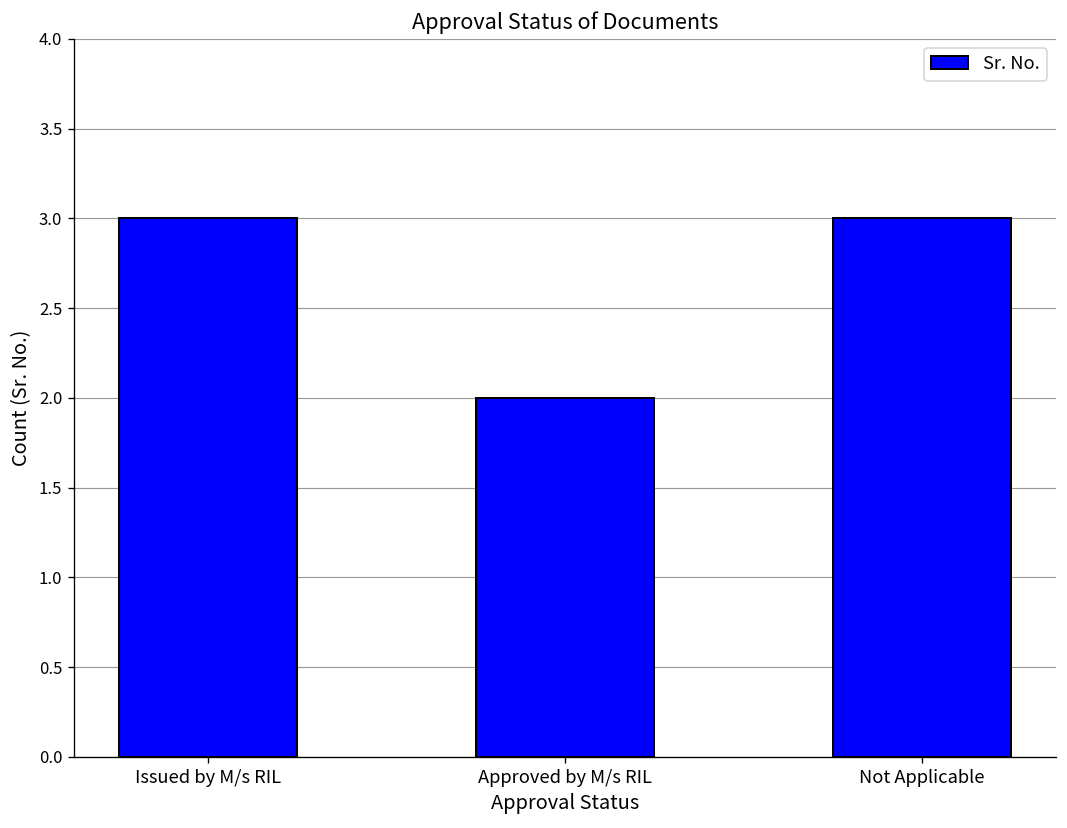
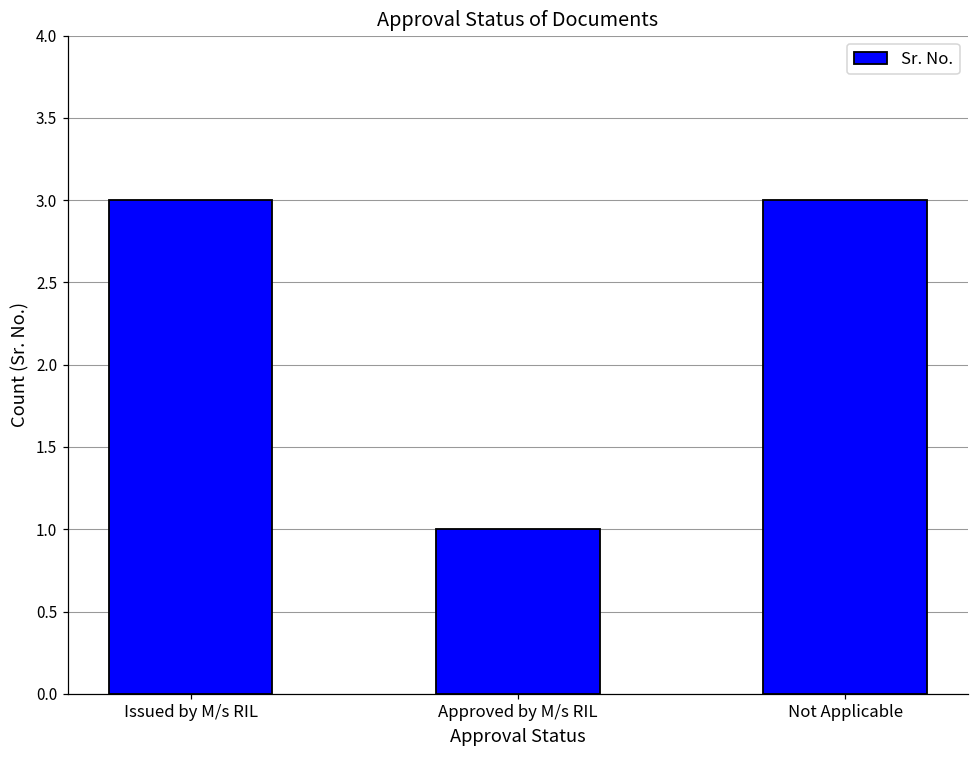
Approved by M/s RIL: 2 -> 1
